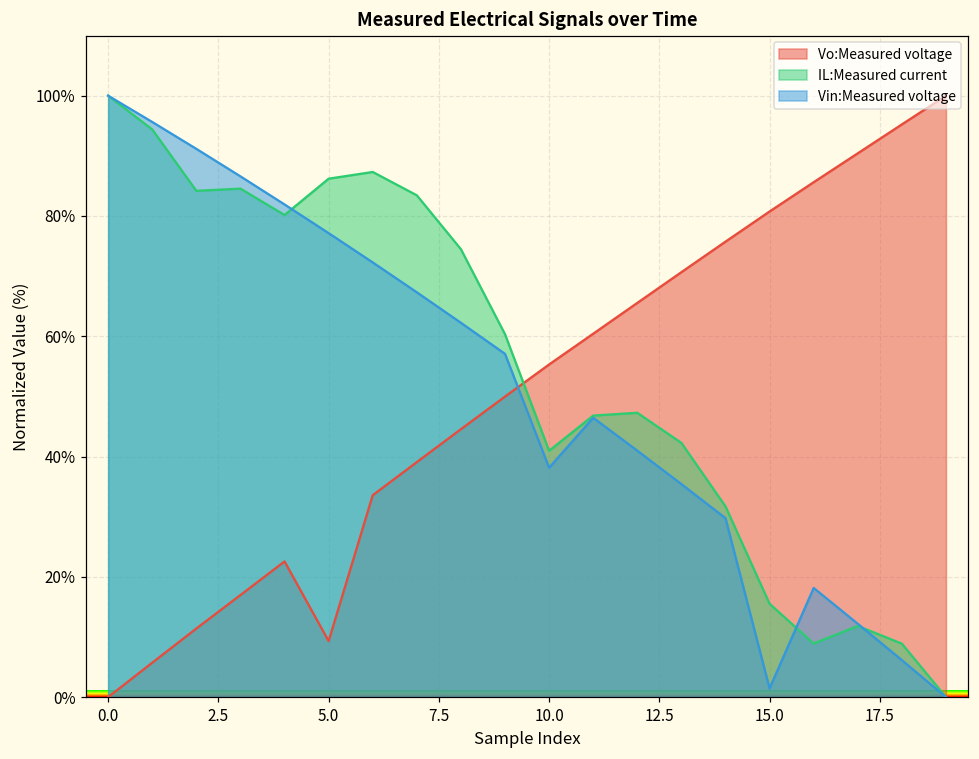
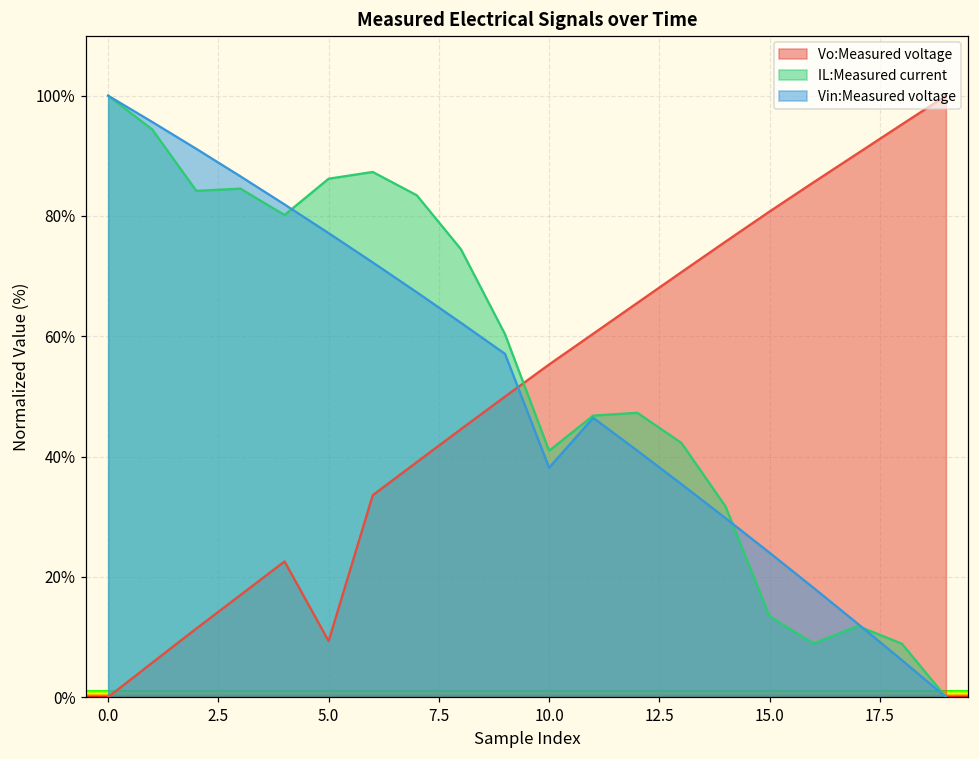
IL:Measured current, 15.0: 16% -> 13%
Vin:Measured voltage, 15.0: 1% -> 24%
